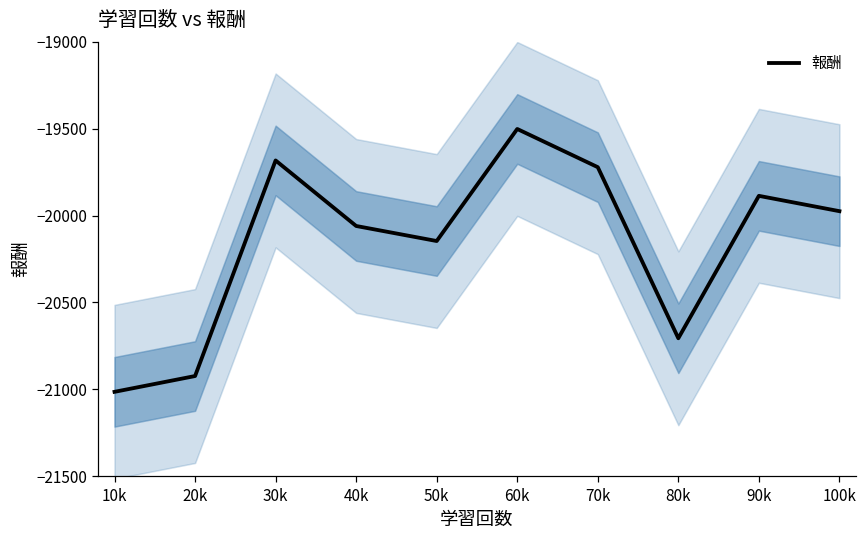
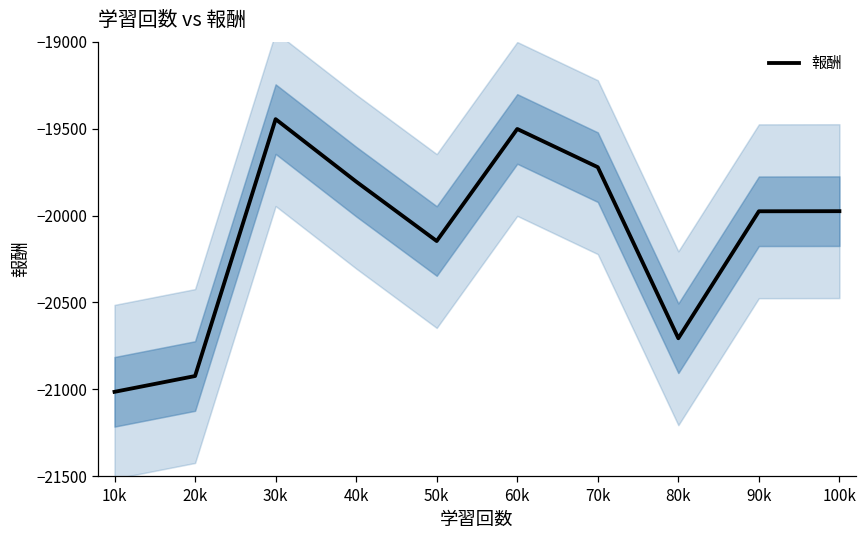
報酬, 30k: -19680 -> -19450
報酬, 40k: -20060 -> -19800
報酬, 90k: -19890 -> -19980
